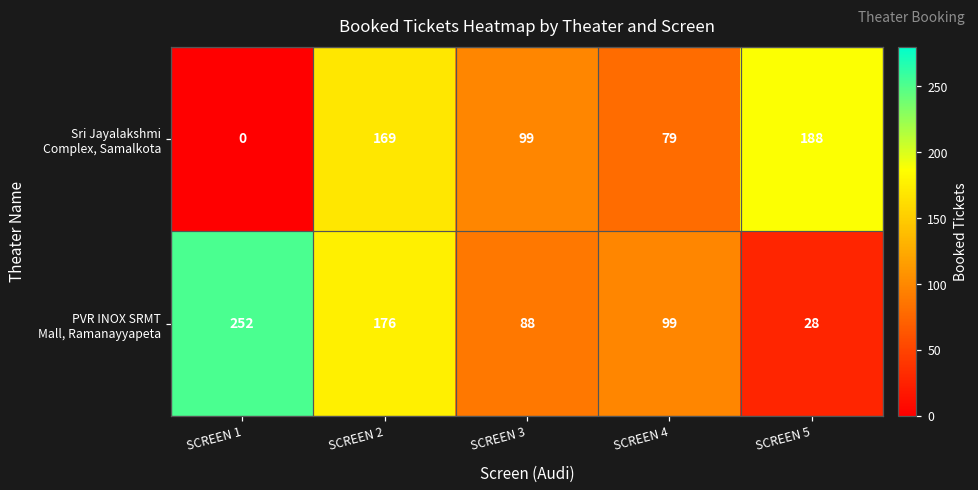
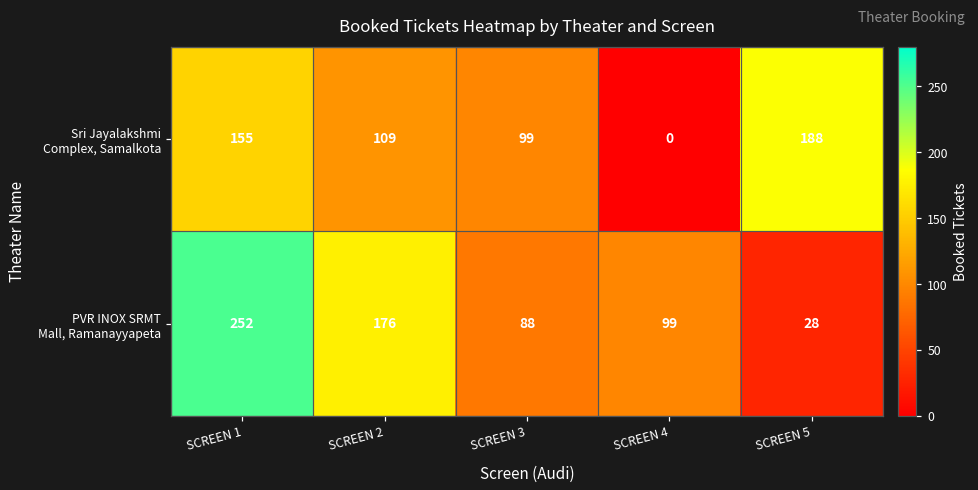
Sri Jayalakshmi Complex, Samalkota, SCREEN 1: 0 -> 155
Sri Jayalakshmi Complex, Samalkota, SCREEN 2: 169 -> 109
Sri Jayalakshmi Complex, Samalkota, SCREEN 4: 79 -> 0
